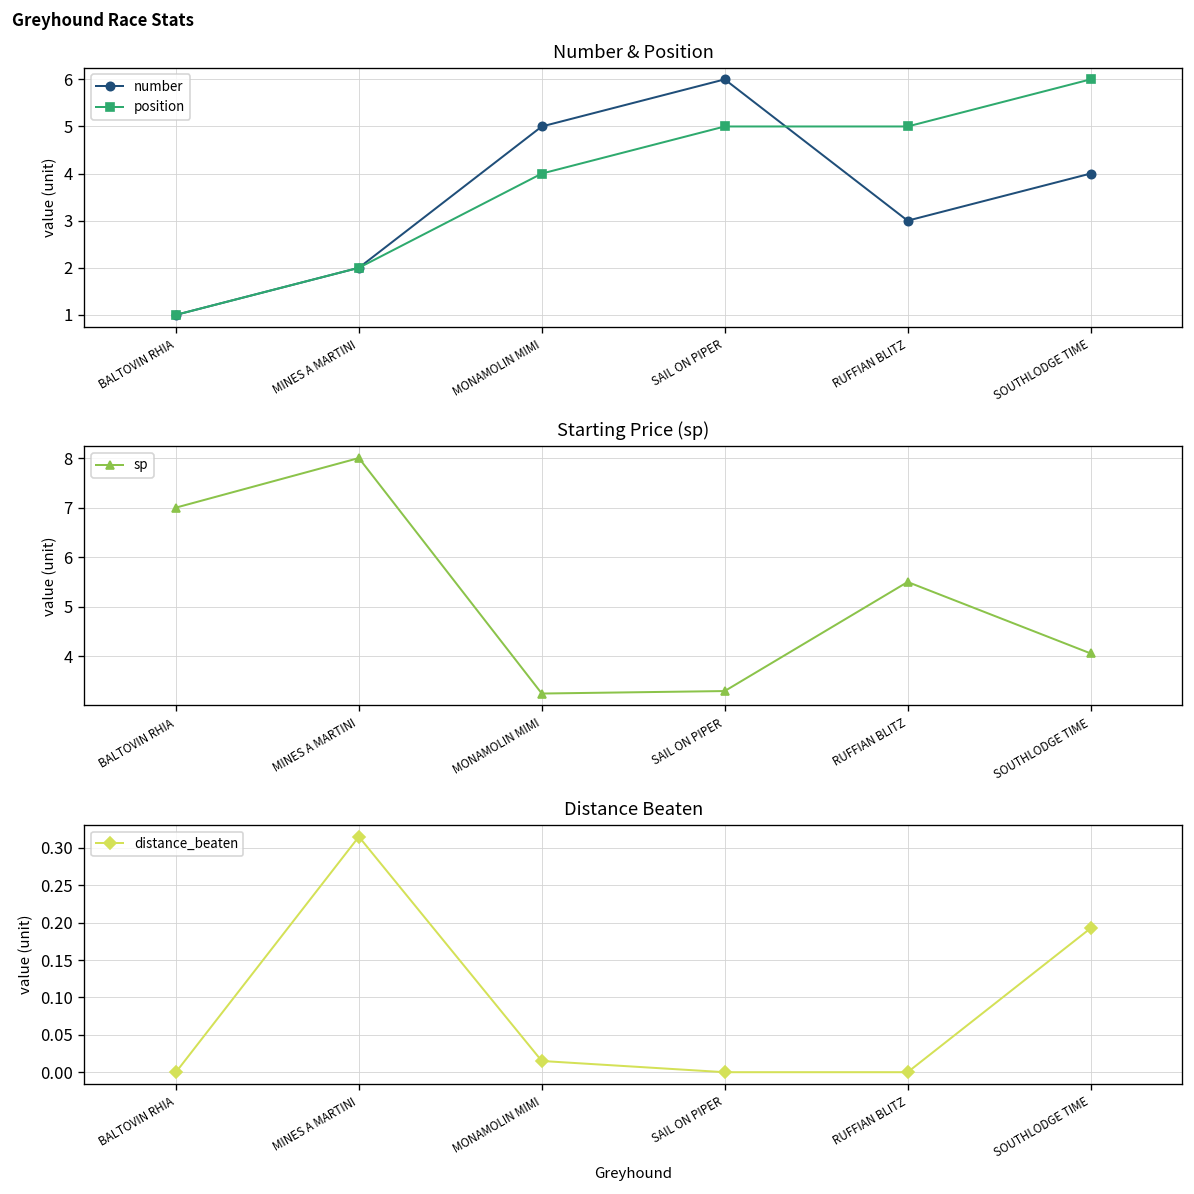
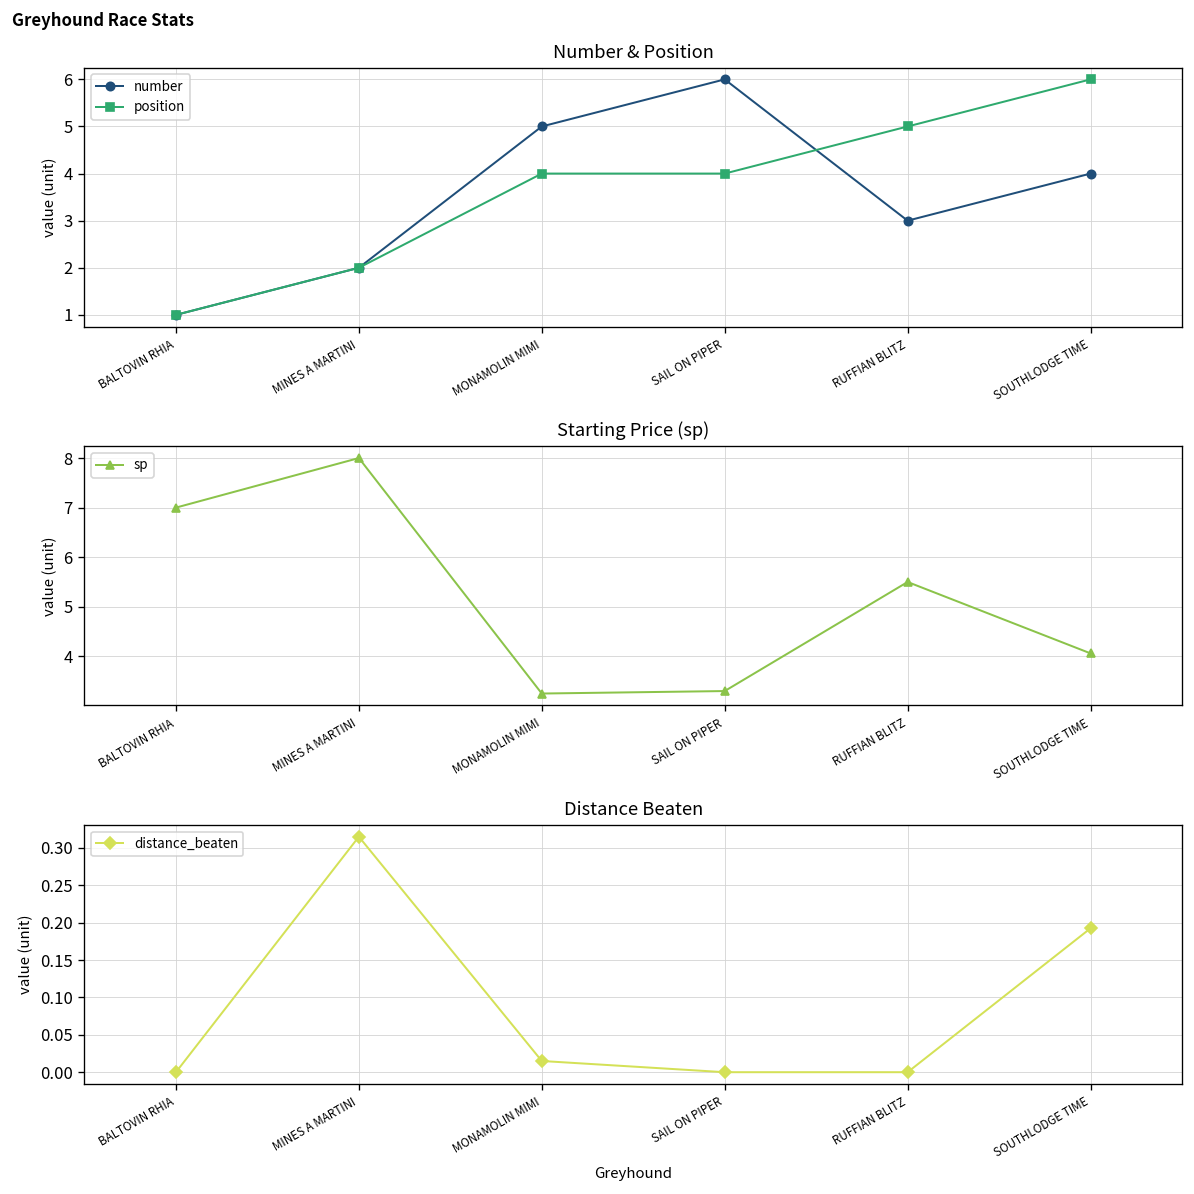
Number & Position, position, SAIL ON PIPER: 5 -> 4
